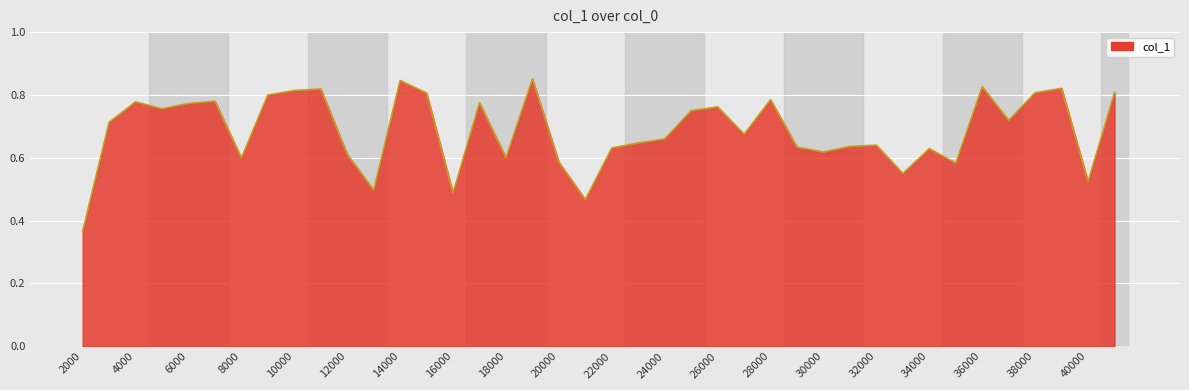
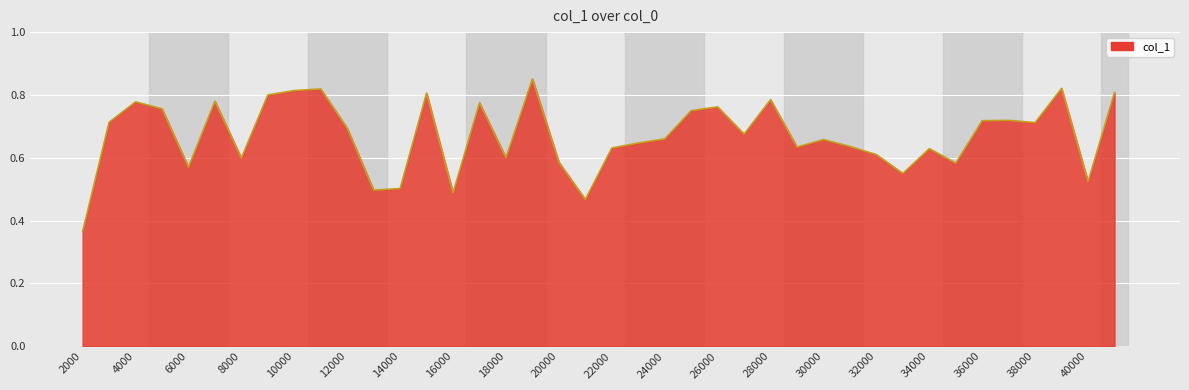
6000: 0.77 -> 0.57
12000: 0.61 -> 0.69
14000: 0.85 -> 0.50
30000: 0.62 -> 0.66
32000: 0.64 -> 0.61
36000: 0.83 -> 0.72
38000: 0.81 -> 0.71
